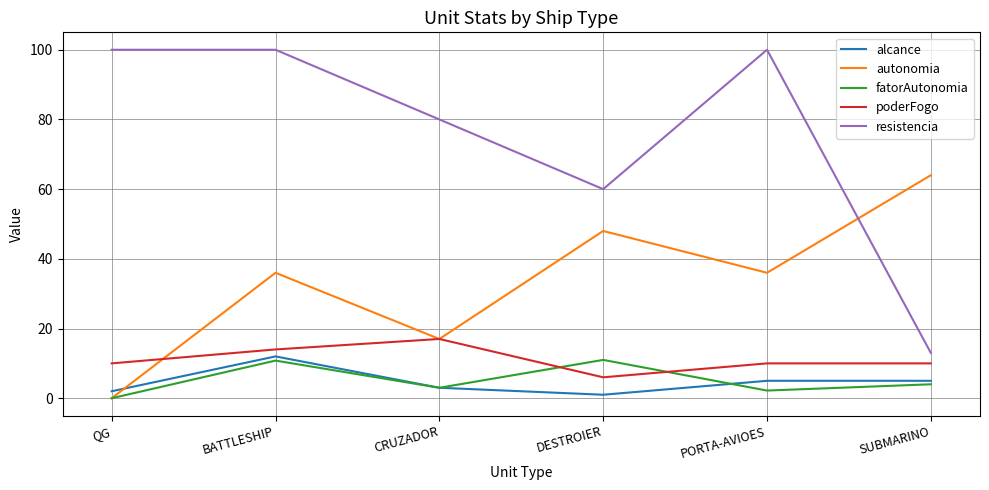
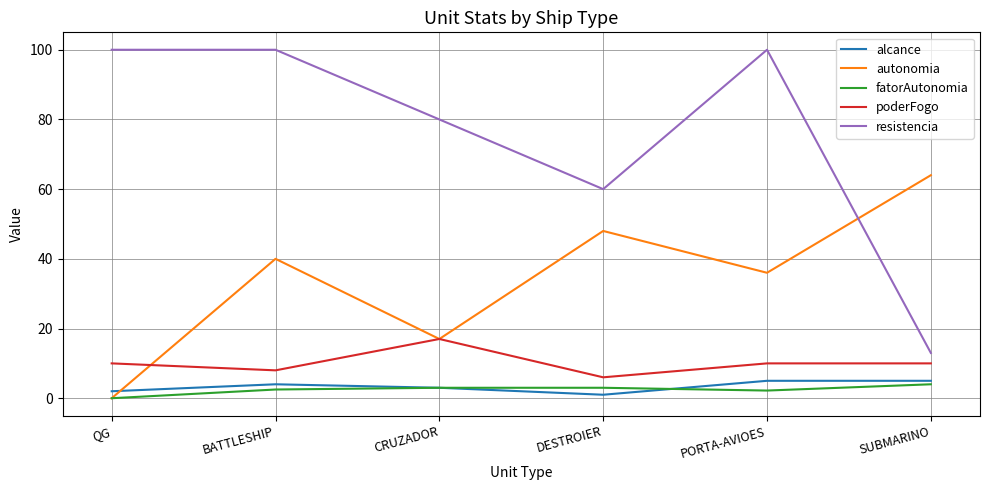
alcance, BATTLESHIP: 12 -> 4
autonomia, BATTLESHIP: 36 -> 40
fatorAutonomia, BATTLESHIP: 11 -> 3
poderFogo, BATTLESHIP: 14 -> 8
fatorAutonomia, DESTROIER: 11 -> 3
